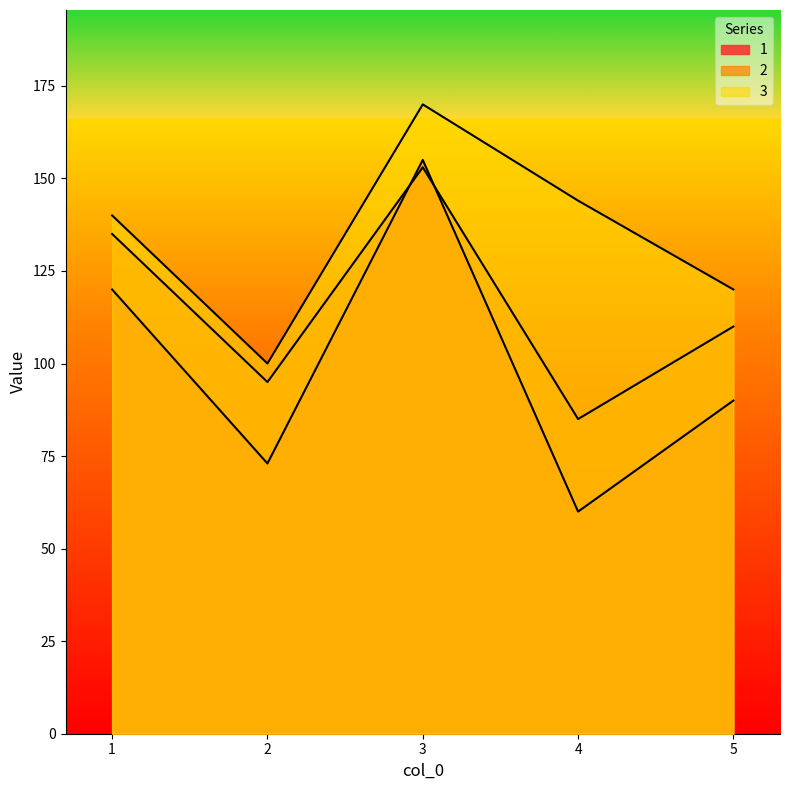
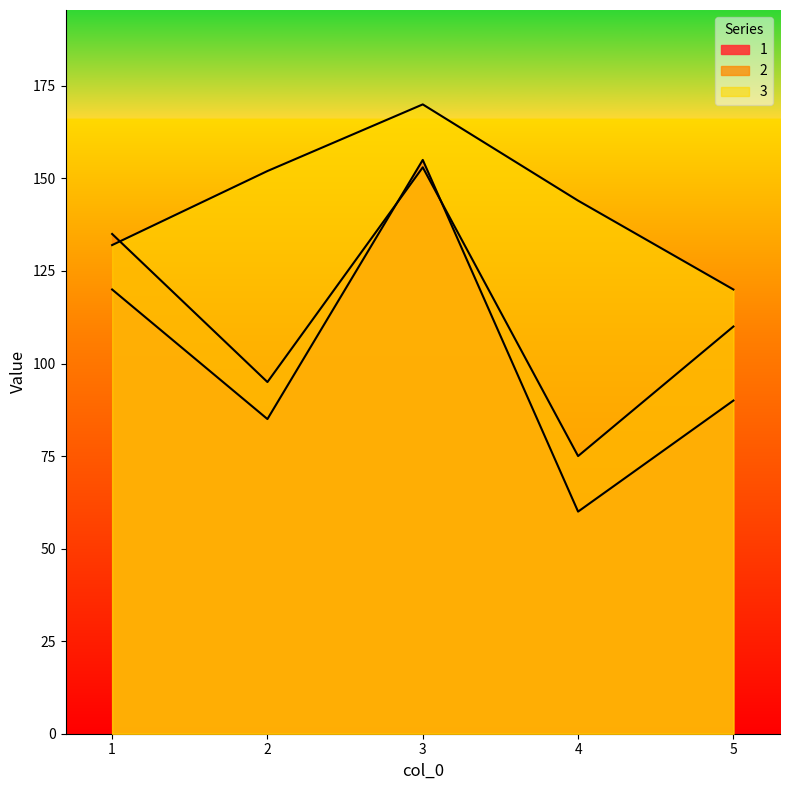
3, 1: 140 -> 132
1, 2: 73 -> 85
3, 2: 100 -> 152
2, 4: 85 -> 75
